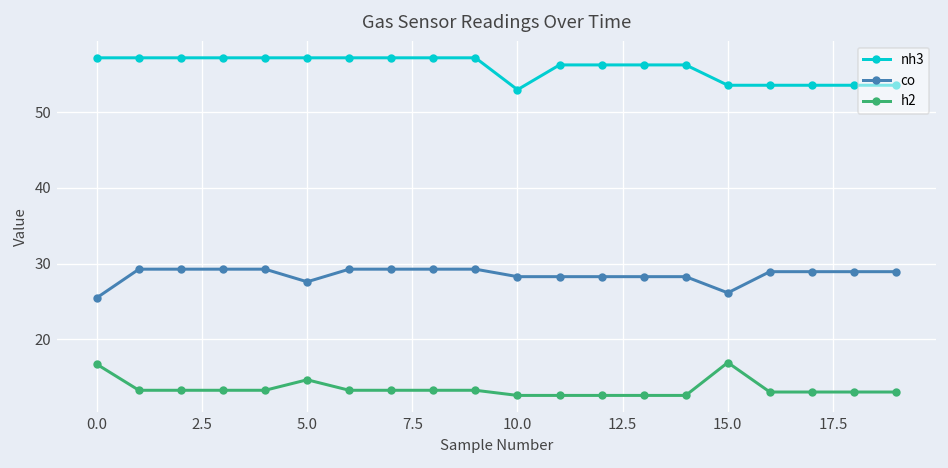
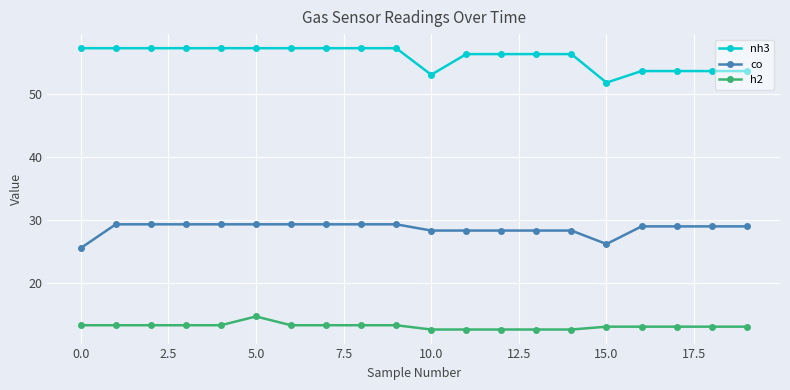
h2, 0.0: 17 -> 13
co, 5.0: 28 -> 29
nh3, 15.0: 54 -> 52
h2, 15.0: 17 -> 13
